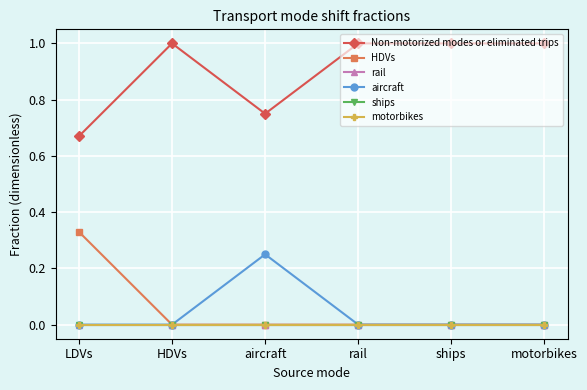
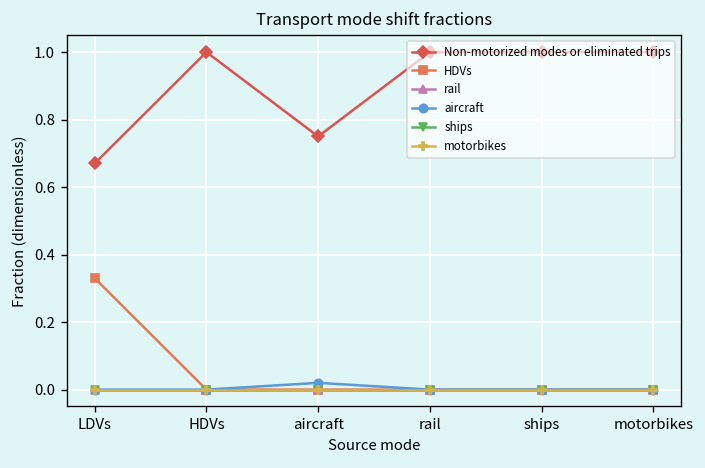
aircraft, aircraft: 0.25 -> 0.02
